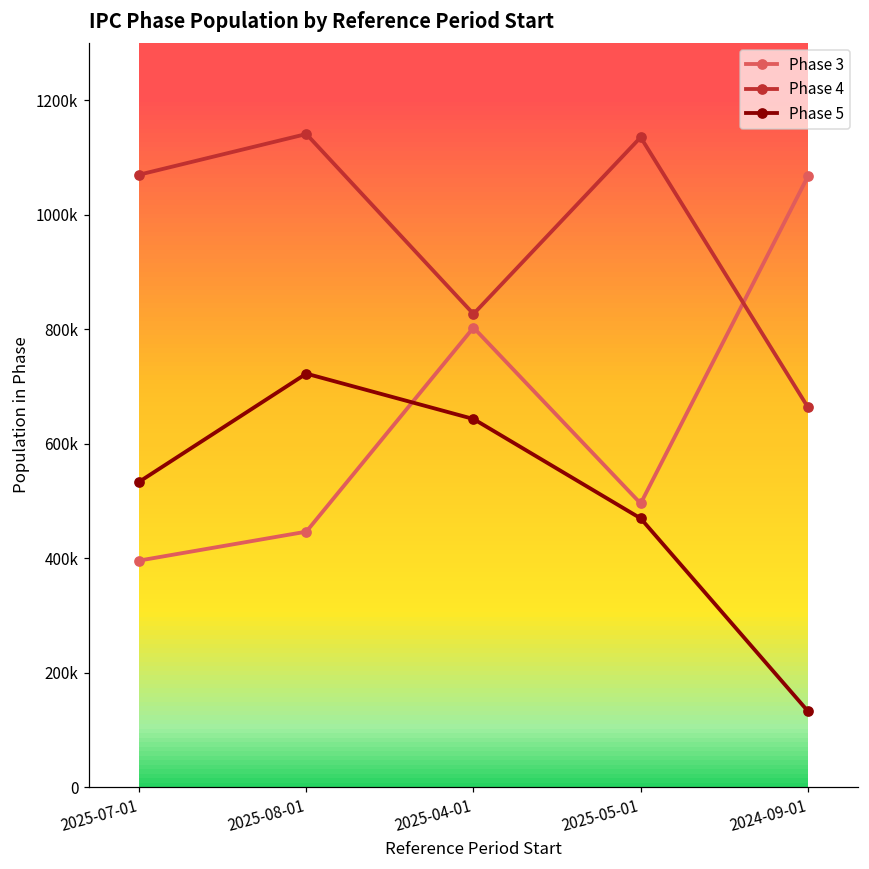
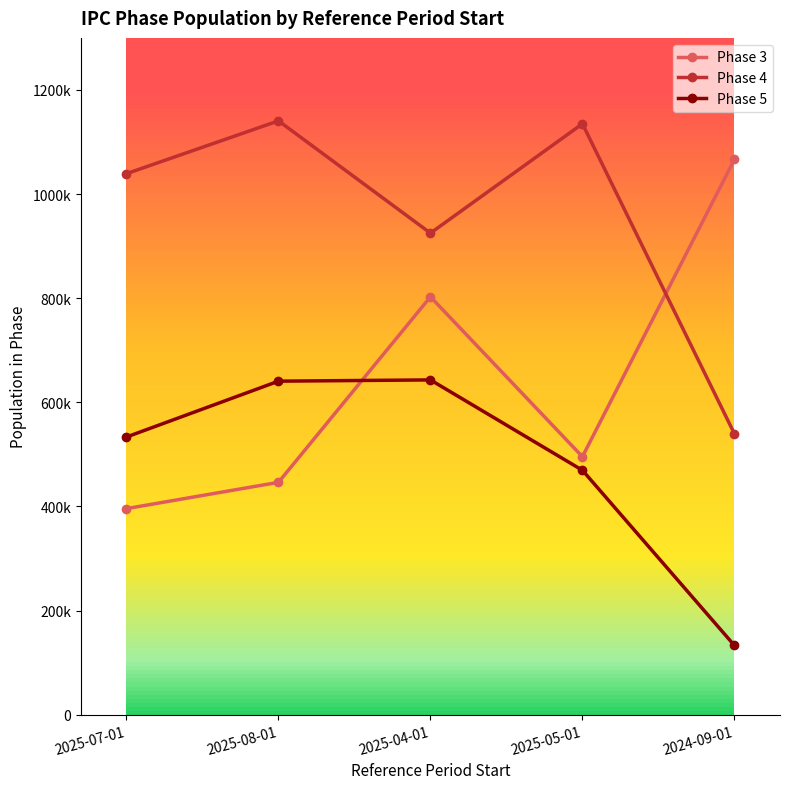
Phase 4, 2025-07-01: 1070000 -> 1040000
Phase 5, 2025-08-01: 720000 -> 640000
Phase 4, 2025-04-01: 830000 -> 930000
Phase 4, 2024-09-01: 660000 -> 540000
